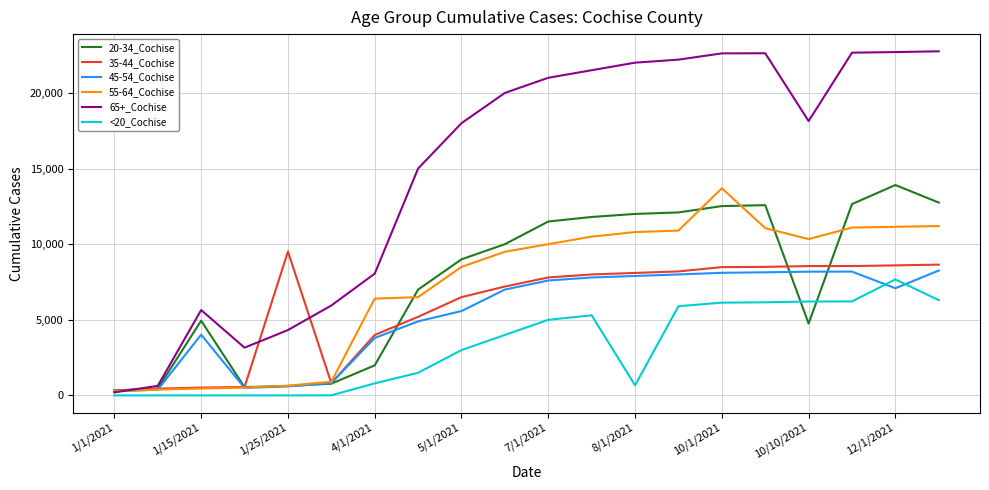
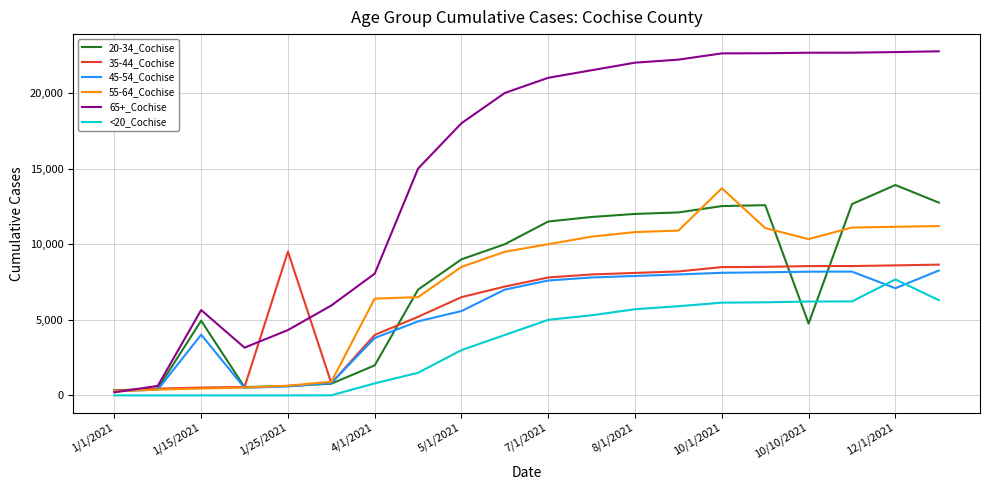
<20_Cochise, 8/1/2021: 700 -> 5,700
65+_Cochise, 10/10/2021: 18,100 -> 22,700
